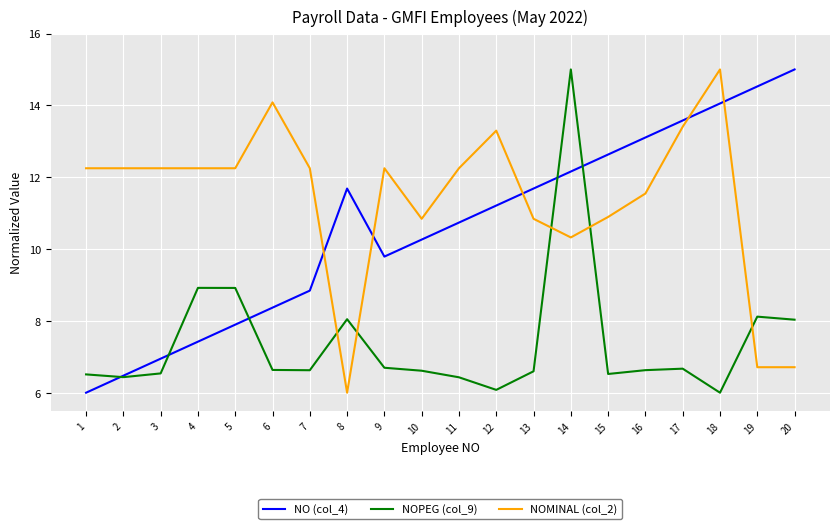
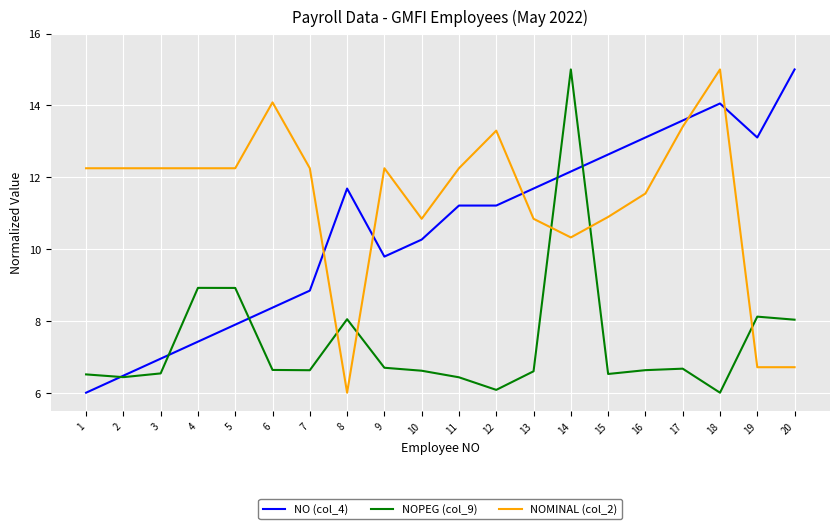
NO (col_4), 11: 10.7 -> 11.2
NO (col_4), 19: 14.5 -> 13.1
